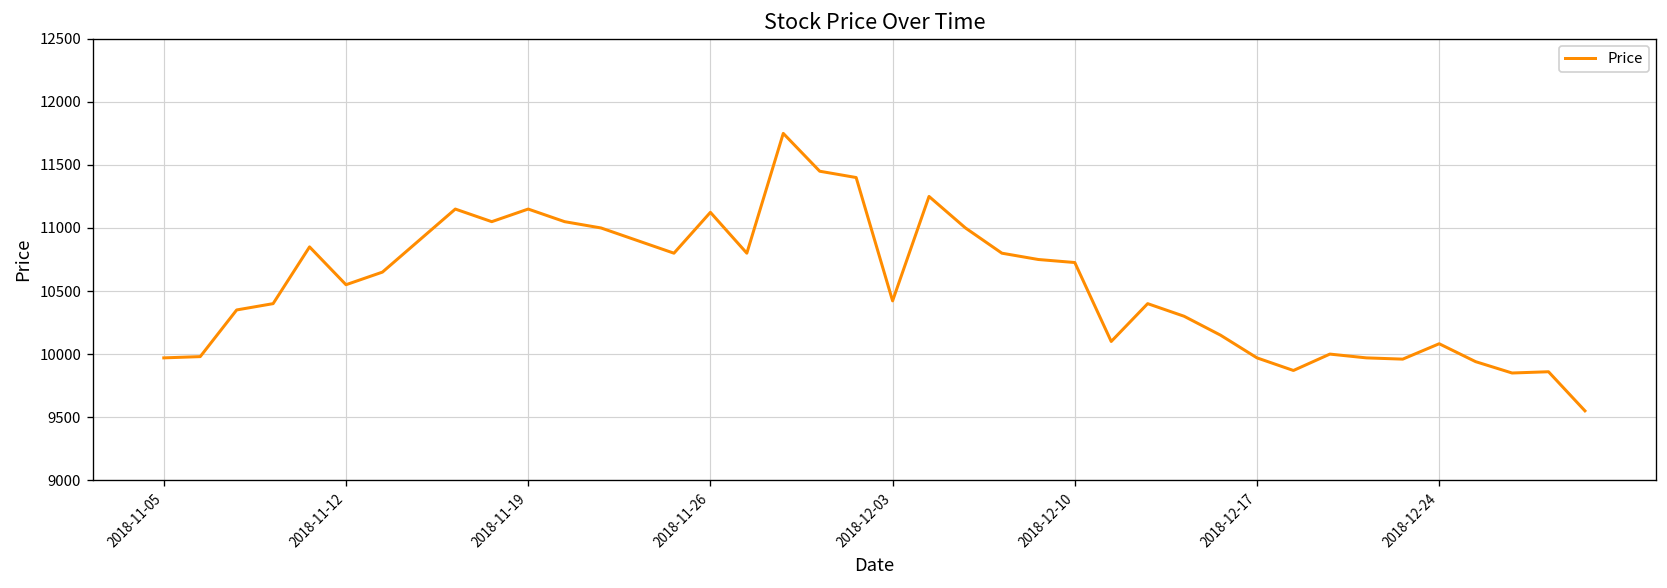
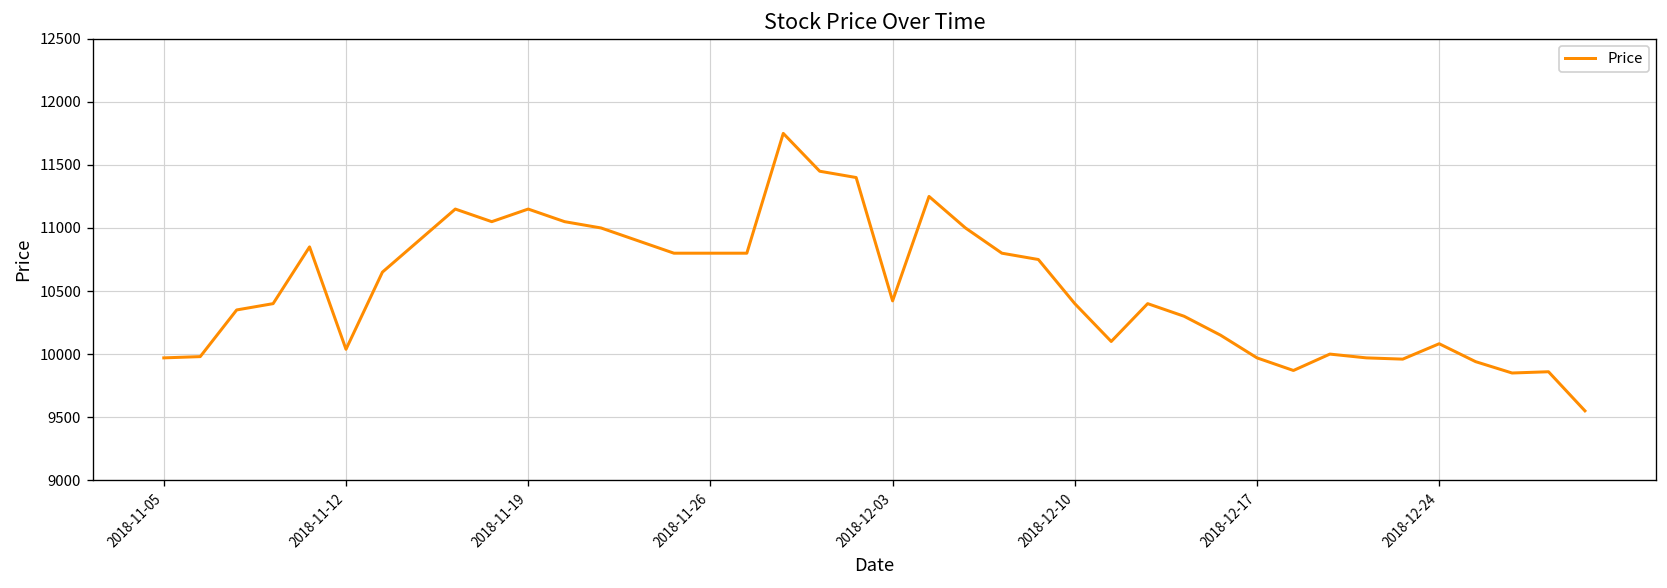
2018-11-12: 10550 -> 10040
2018-11-26: 11120 -> 10800
2018-12-10: 10730 -> 10400
